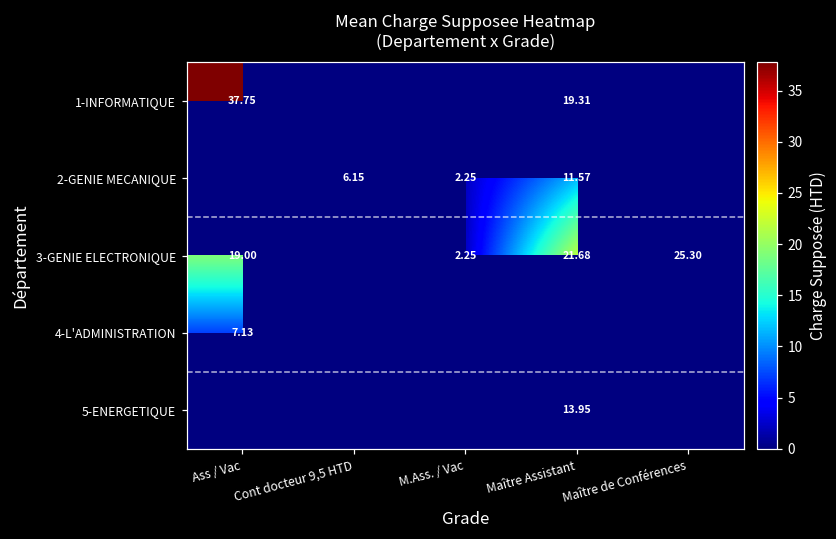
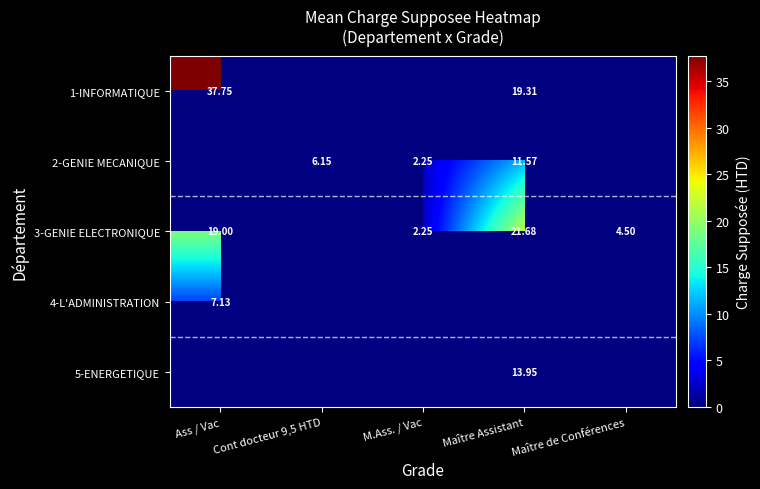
3-GENIE ELECTRONIQUE, Maître de Conférences: 25.30 -> 4.50
